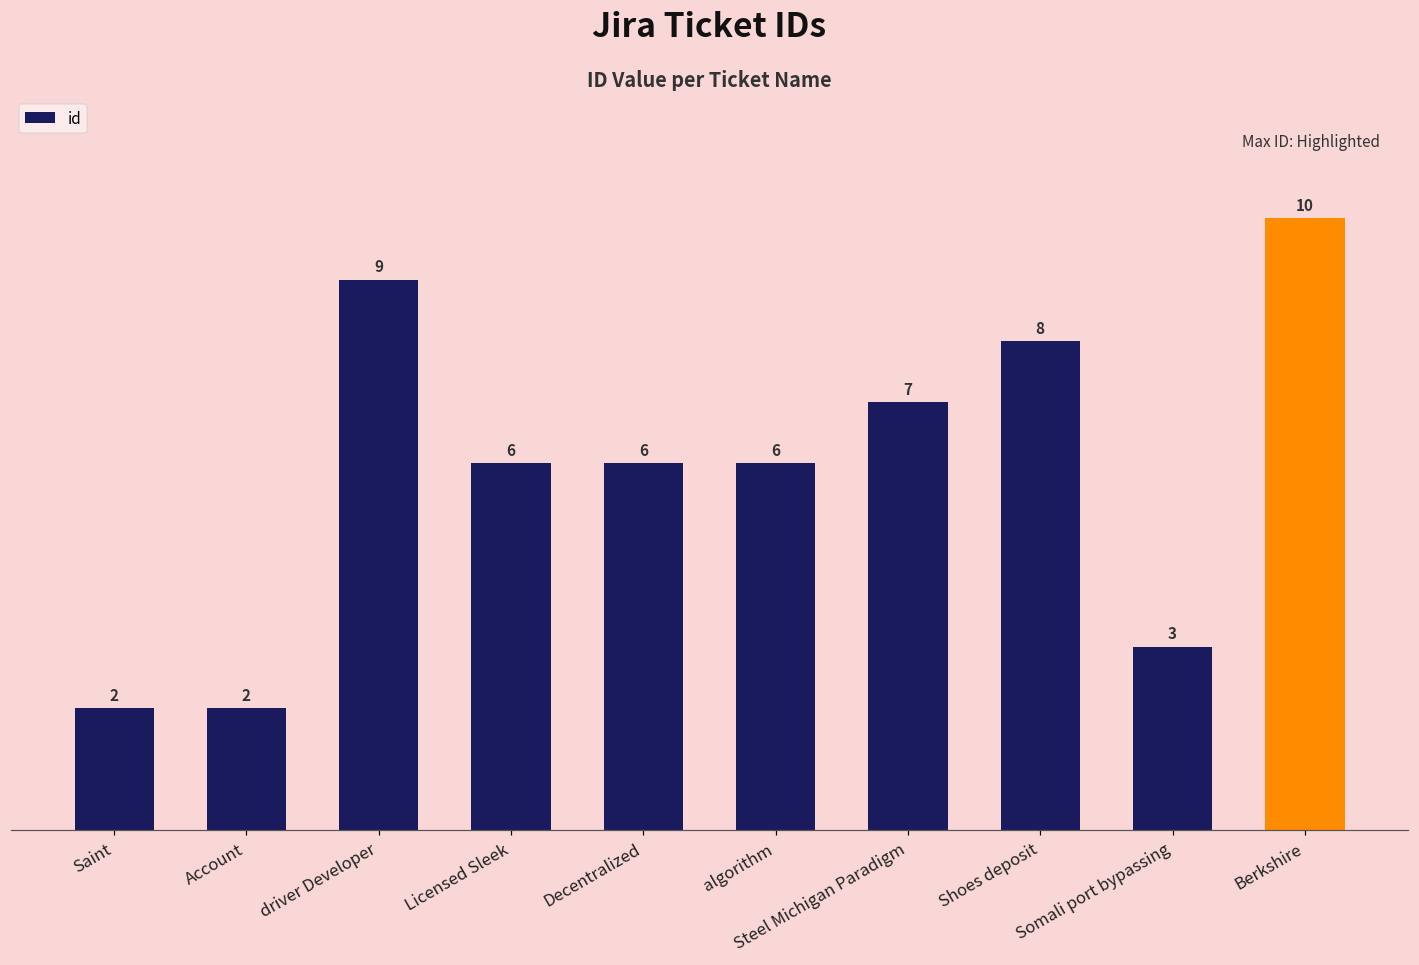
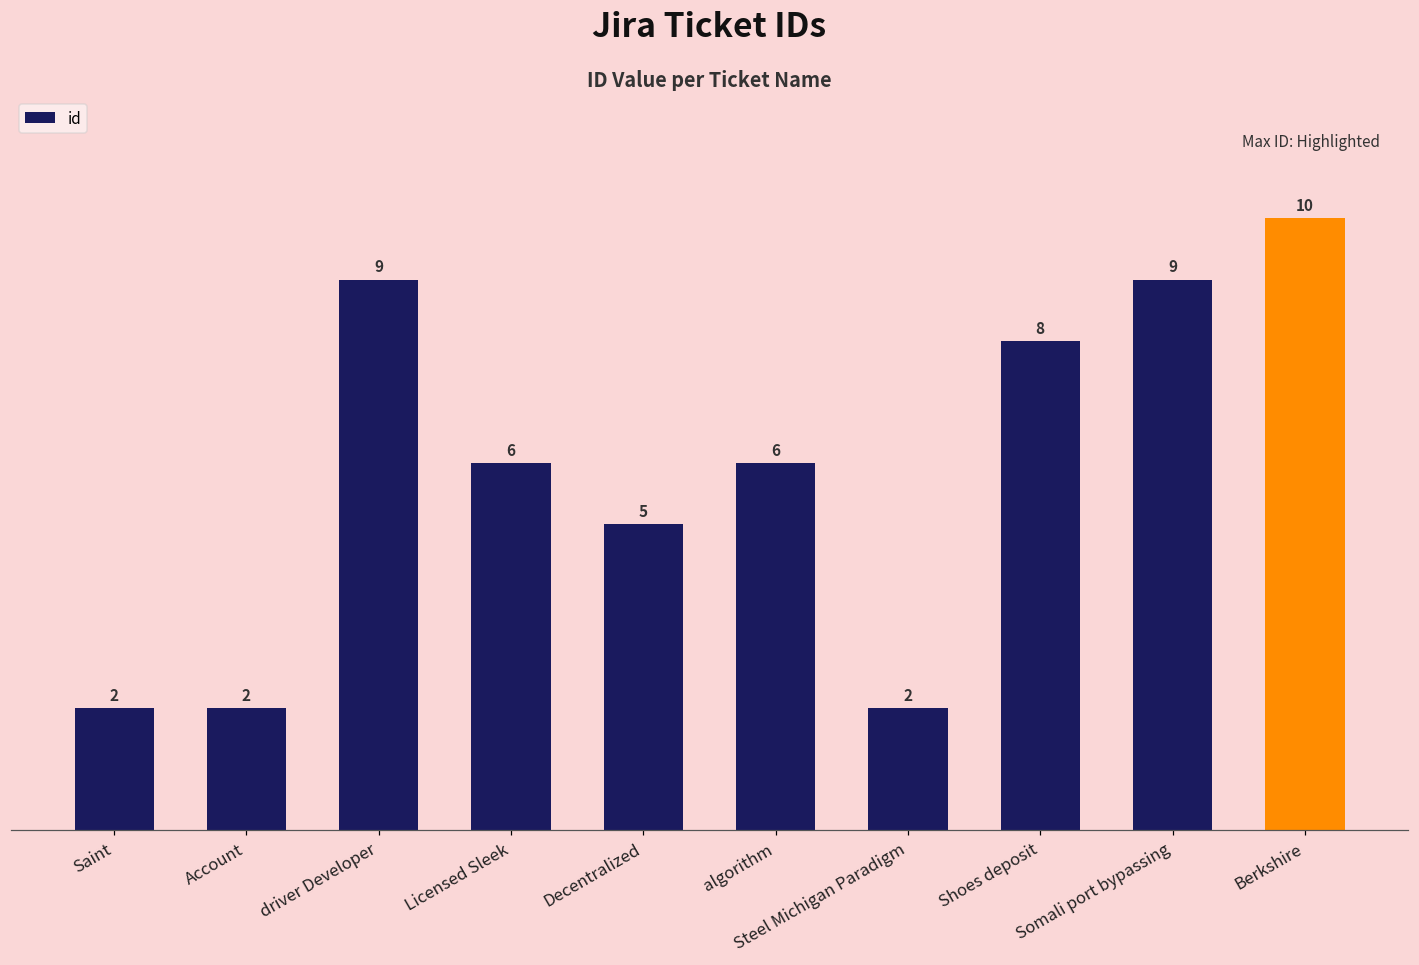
Decentralized: 6 -> 5
Steel Michigan Paradigm: 7 -> 2
Somali port bypassing: 3 -> 9
